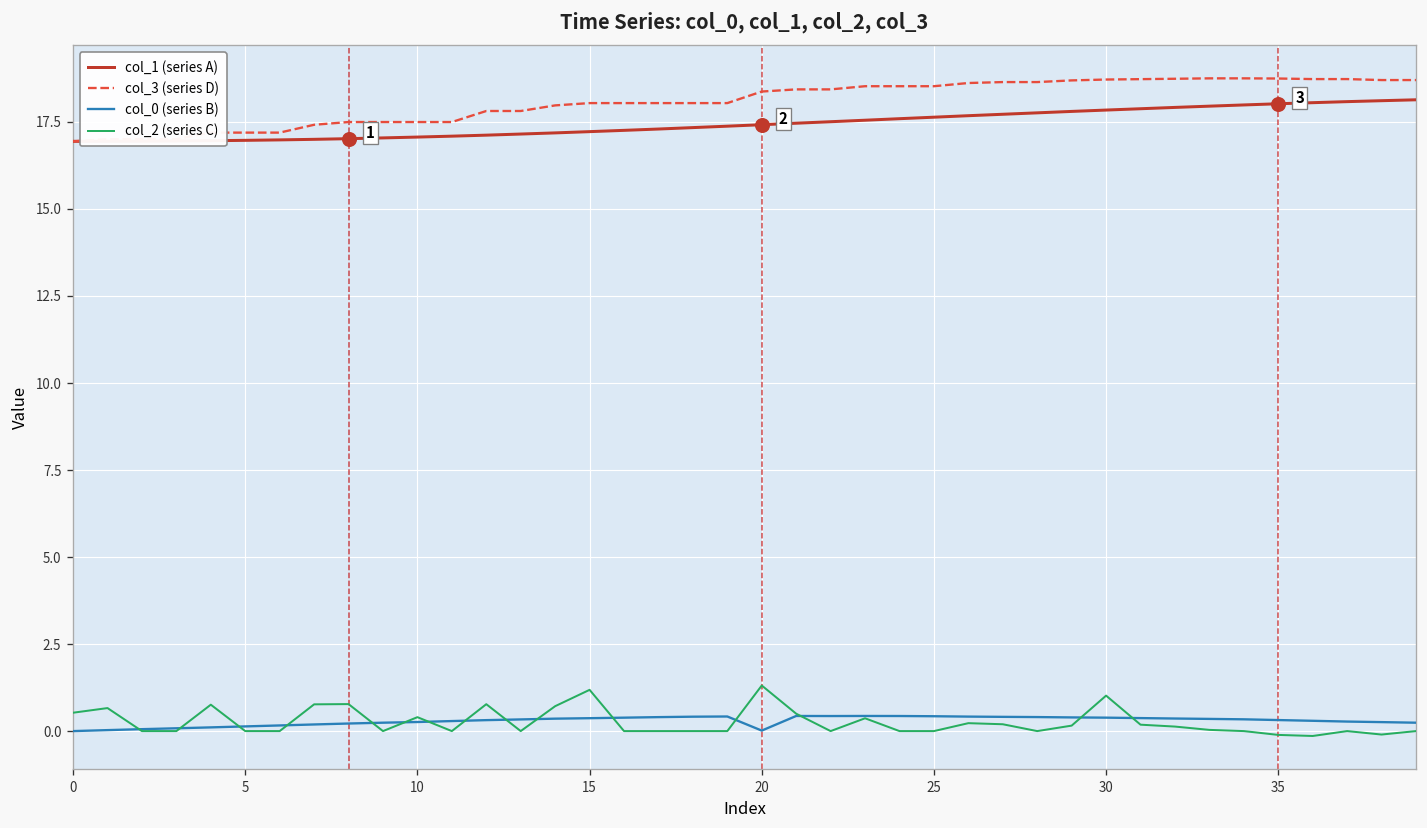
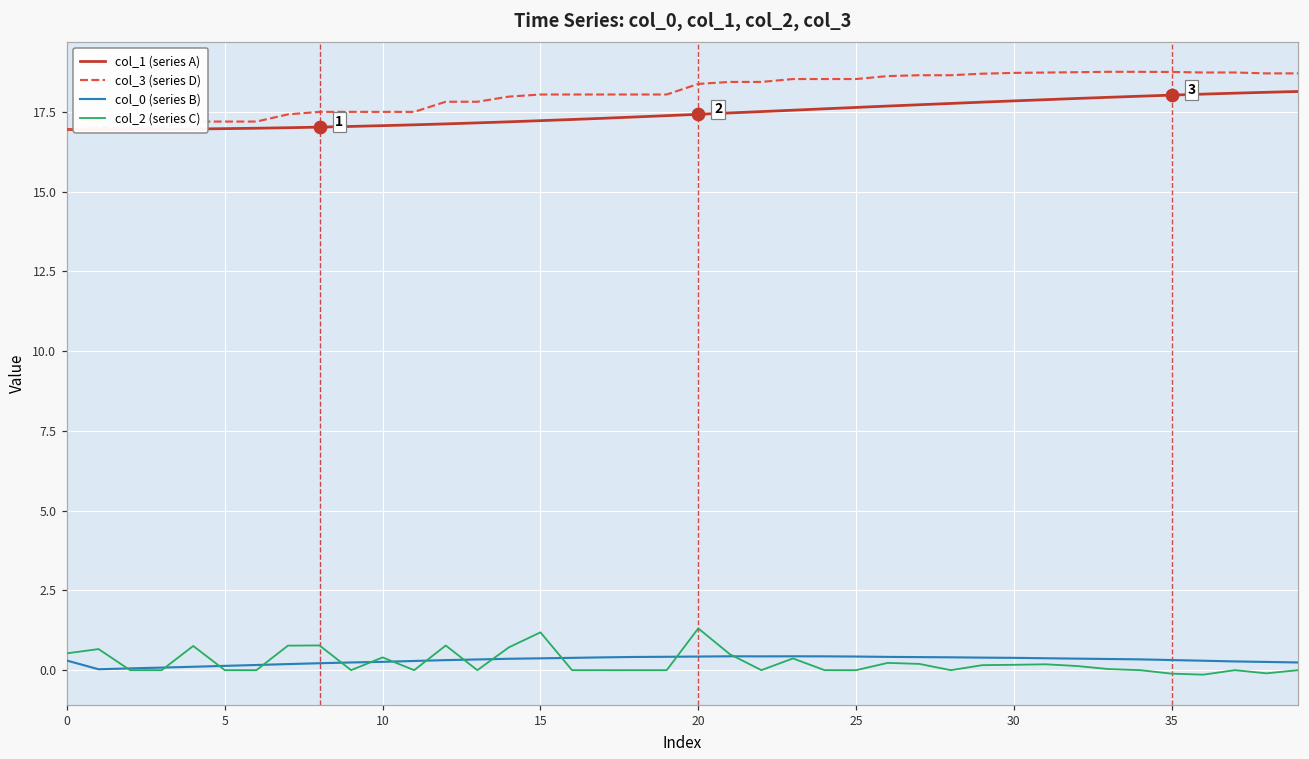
col_0 (series B), 0: 0.0 -> 0.3
col_0 (series B), 20: 0.0 -> 0.4
col_2 (series C), 30: 1.0 -> 0.2
